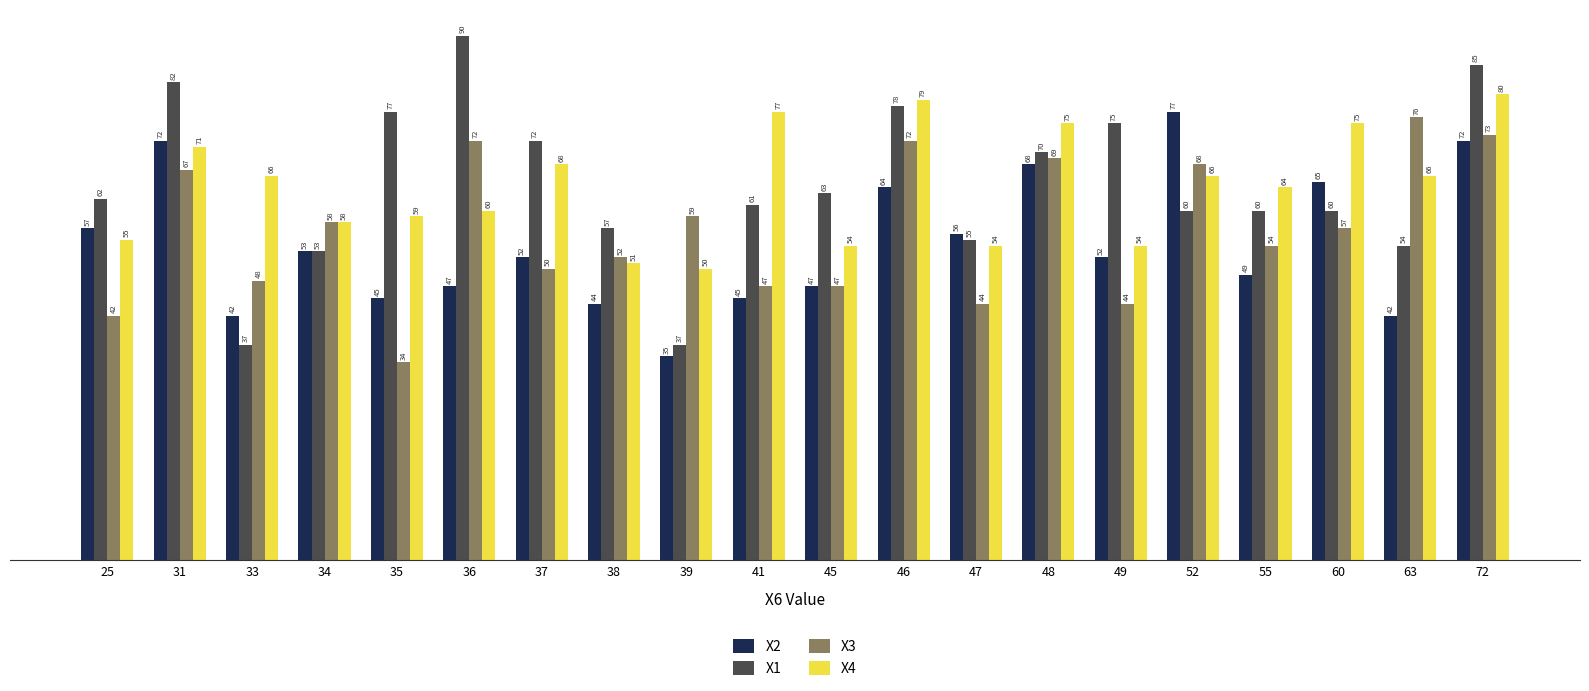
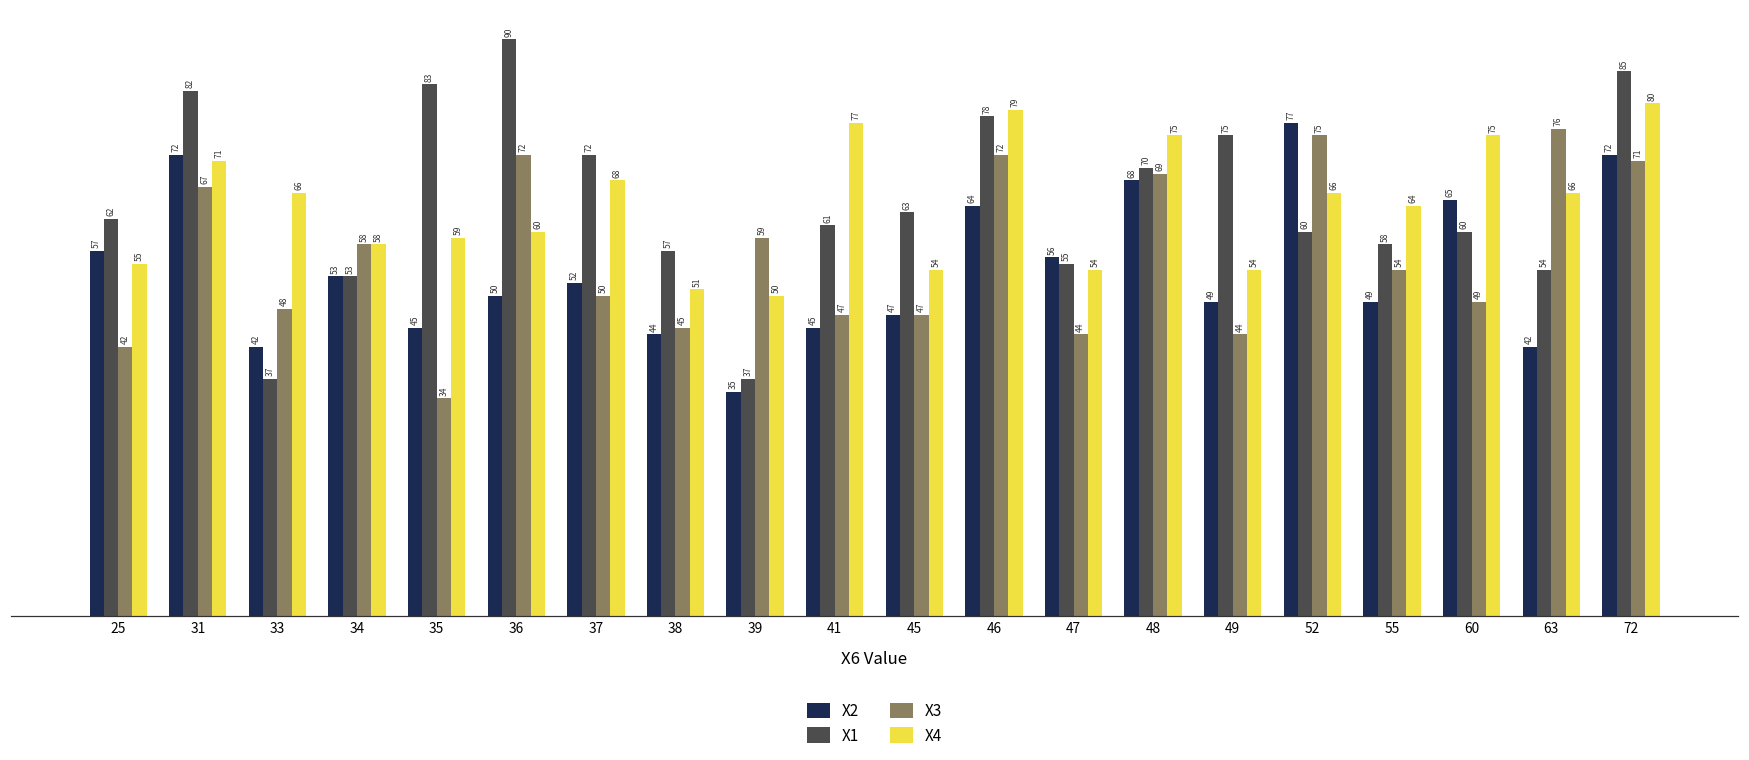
X1, 35: 77 -> 83
X2, 36: 47 -> 50
X3, 38: 52 -> 45
X2, 49: 52 -> 49
X3, 52: 68 -> 75
X1, 55: 60 -> 58
X3, 60: 57 -> 49
X3, 72: 73 -> 71
